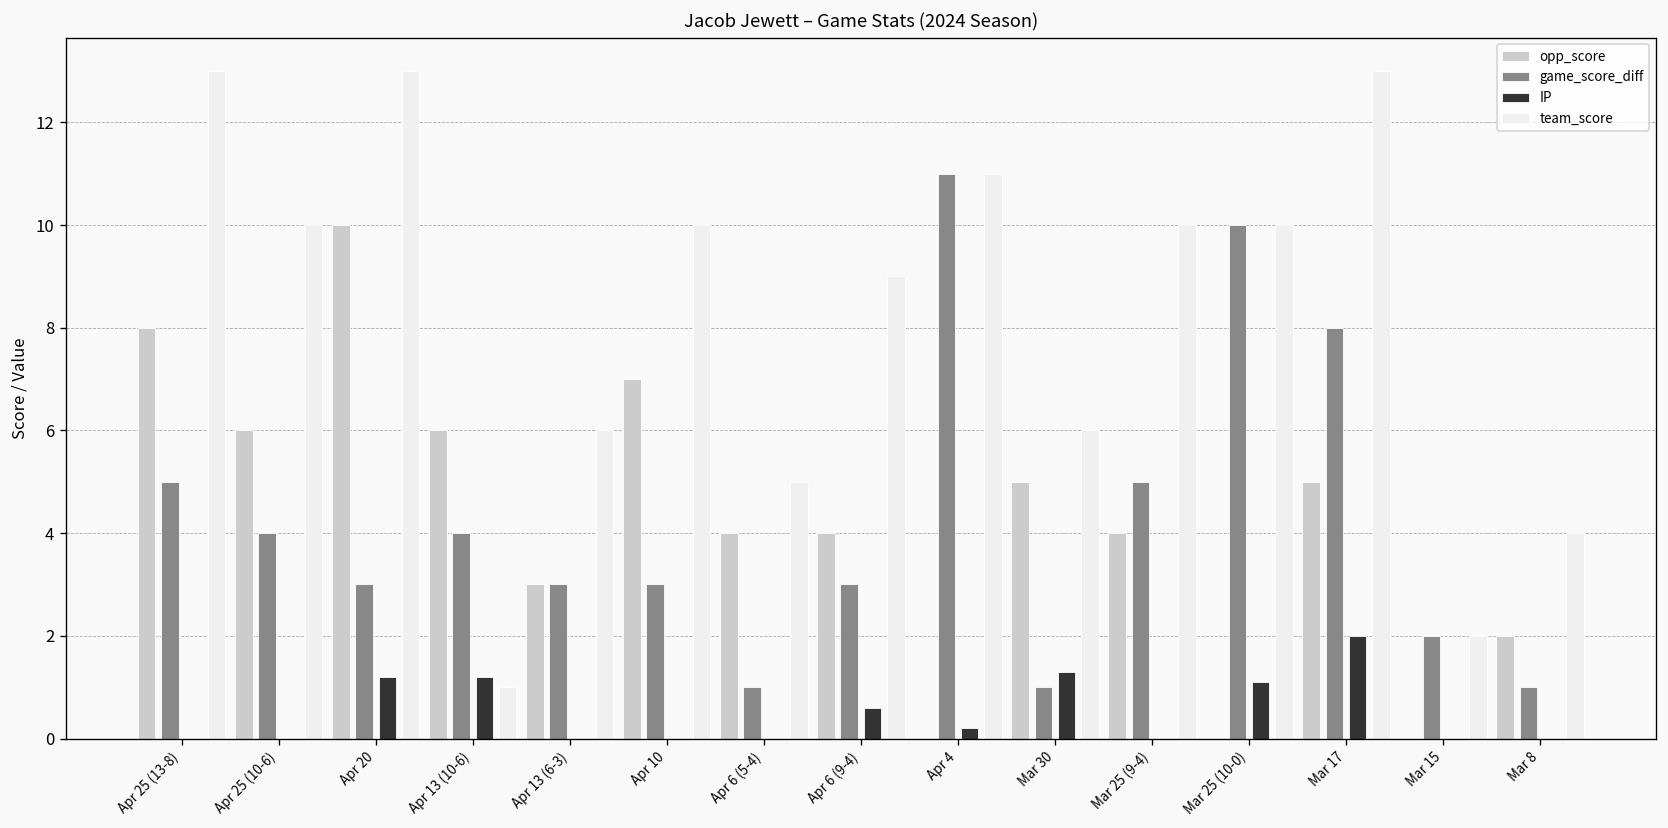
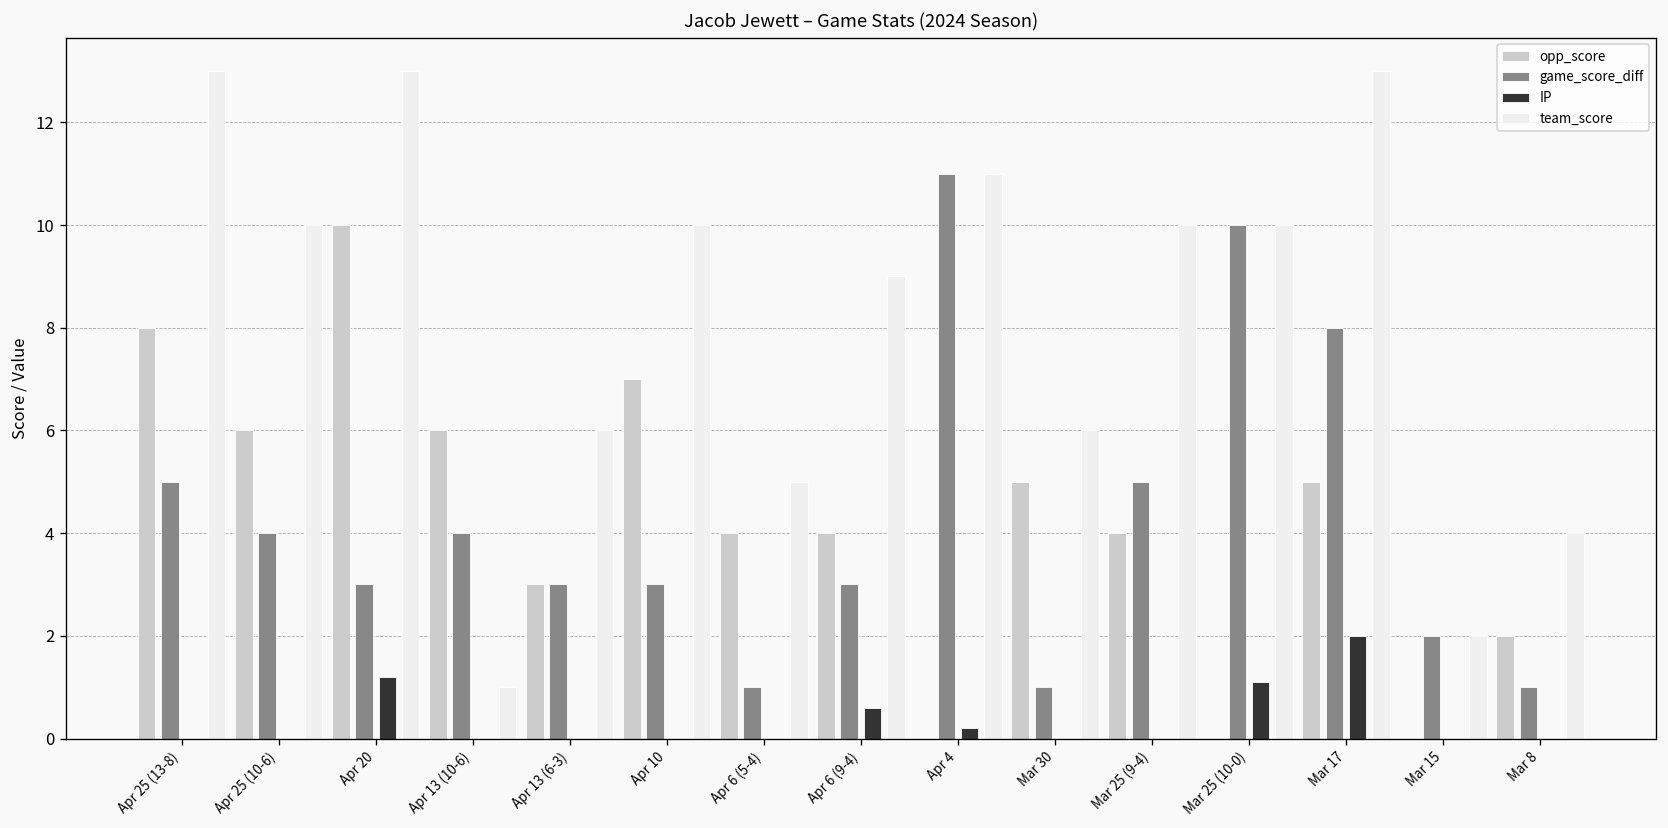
IP, Apr 13 (10-6): 1.2 -> 0.0
IP, Mar 30: 1.3 -> 0.0
